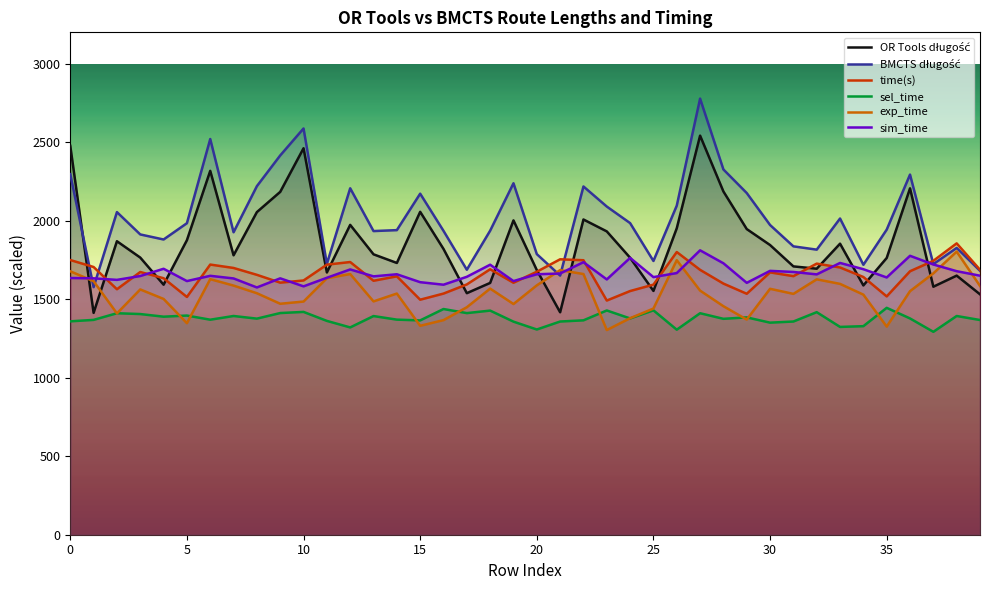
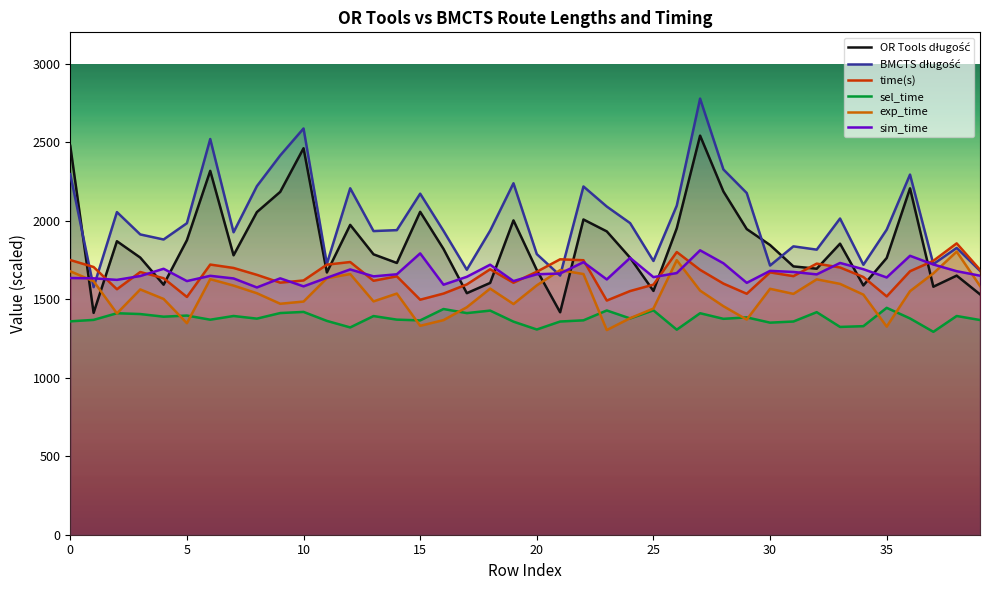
sim_time, 15: 1610 -> 1790
BMCTS długość, 30: 1970 -> 1710
